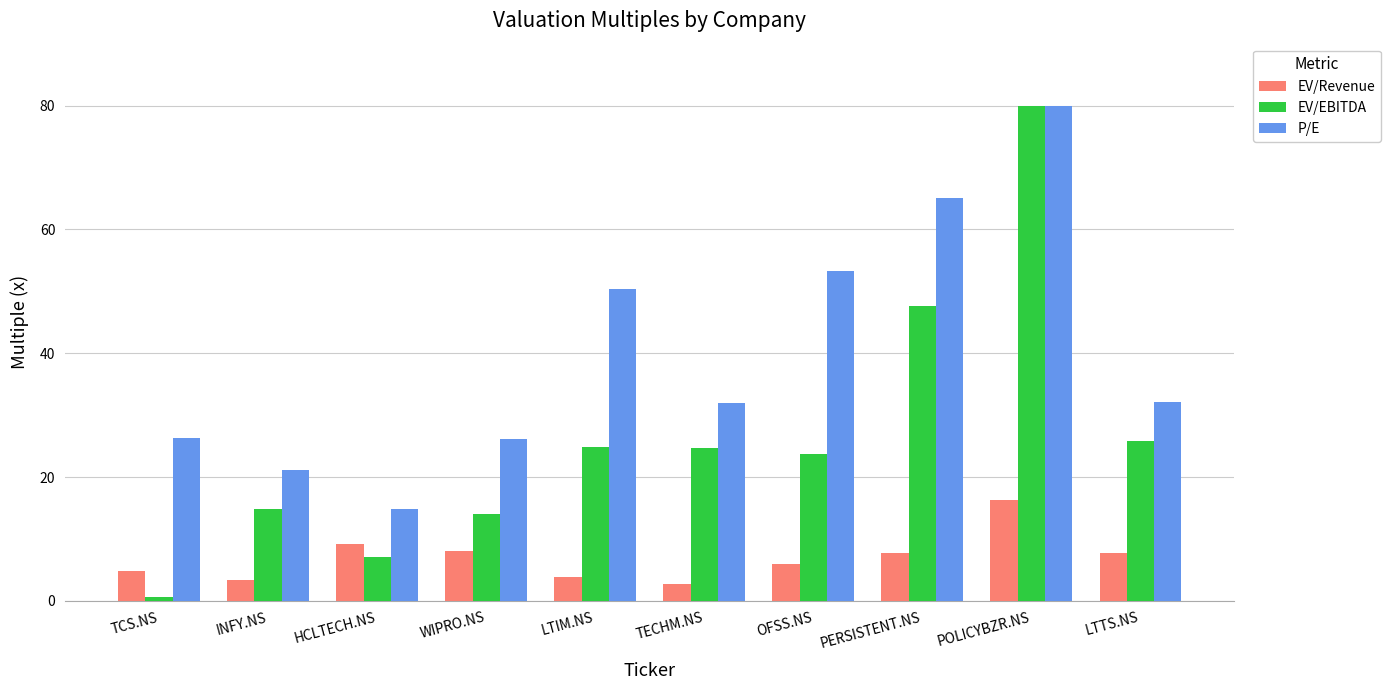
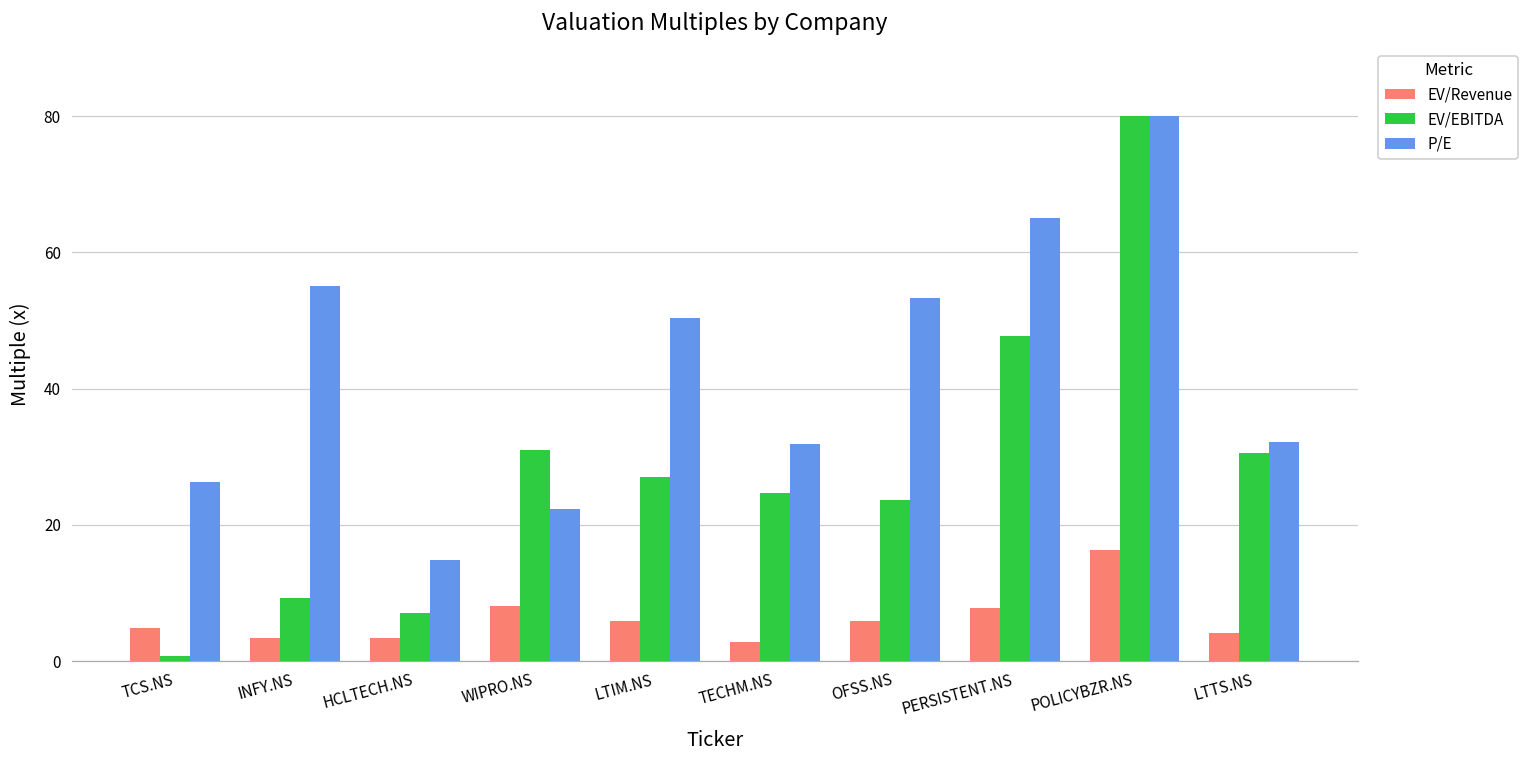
EV/EBITDA, INFY.NS: 15 -> 9
P/E, INFY.NS: 21 -> 55
EV/Revenue, HCLTECH.NS: 9 -> 3
EV/EBITDA, WIPRO.NS: 14 -> 31
P/E, WIPRO.NS: 26 -> 22
EV/Revenue, LTIM.NS: 4 -> 6
EV/EBITDA, LTIM.NS: 25 -> 27
EV/Revenue, LTTS.NS: 8 -> 4
EV/EBITDA, LTTS.NS: 26 -> 31
